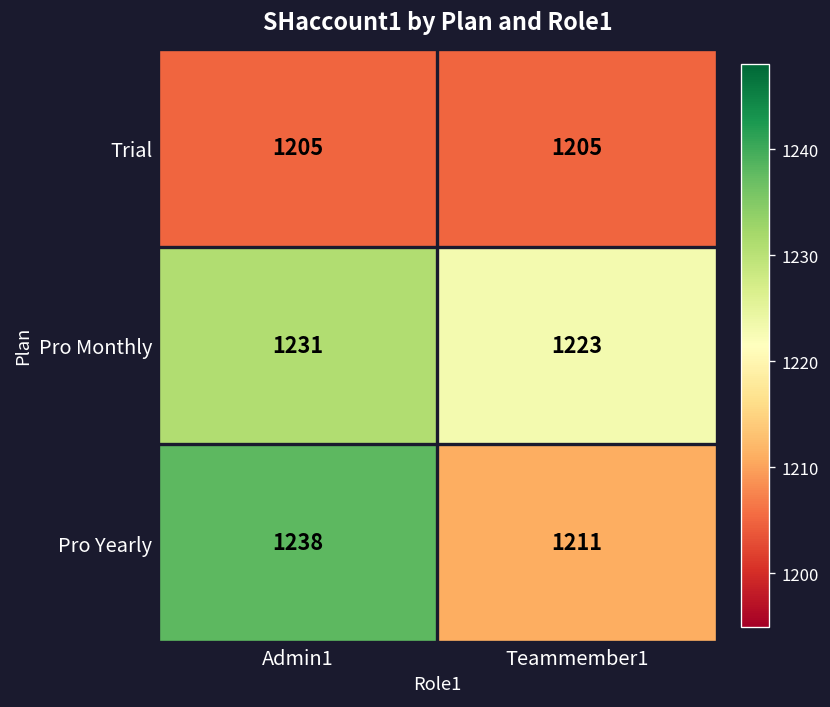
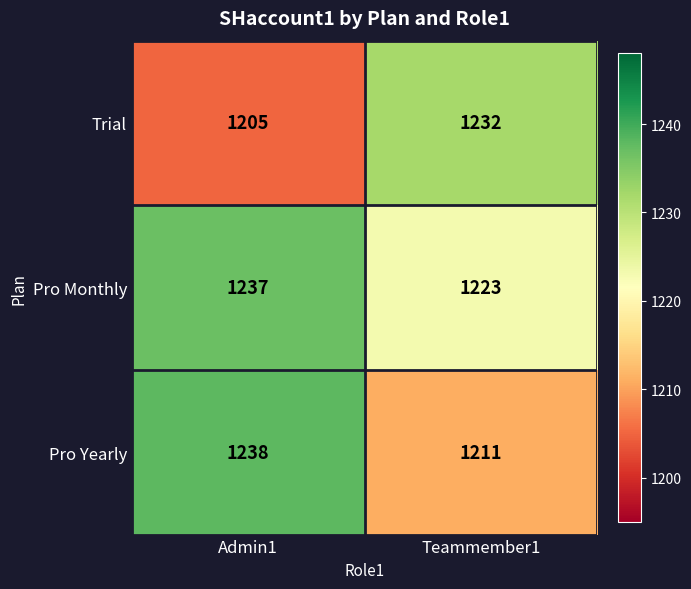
Trial, Teammember1: 1205 -> 1232
Pro Monthly, Admin1: 1231 -> 1237
